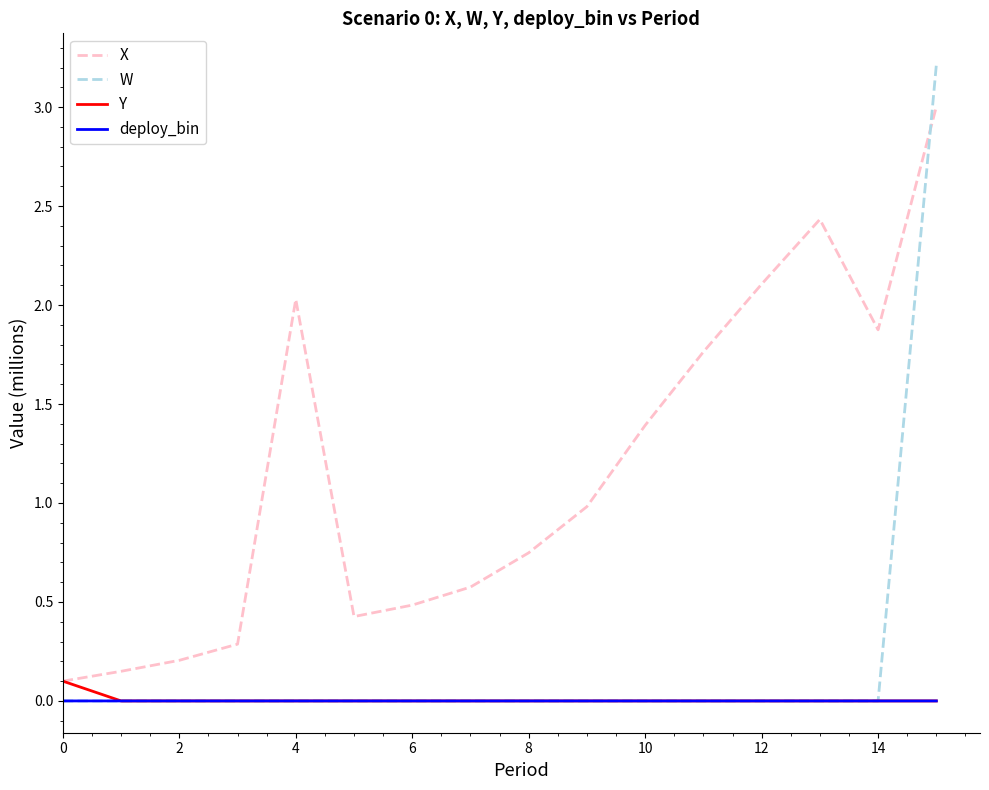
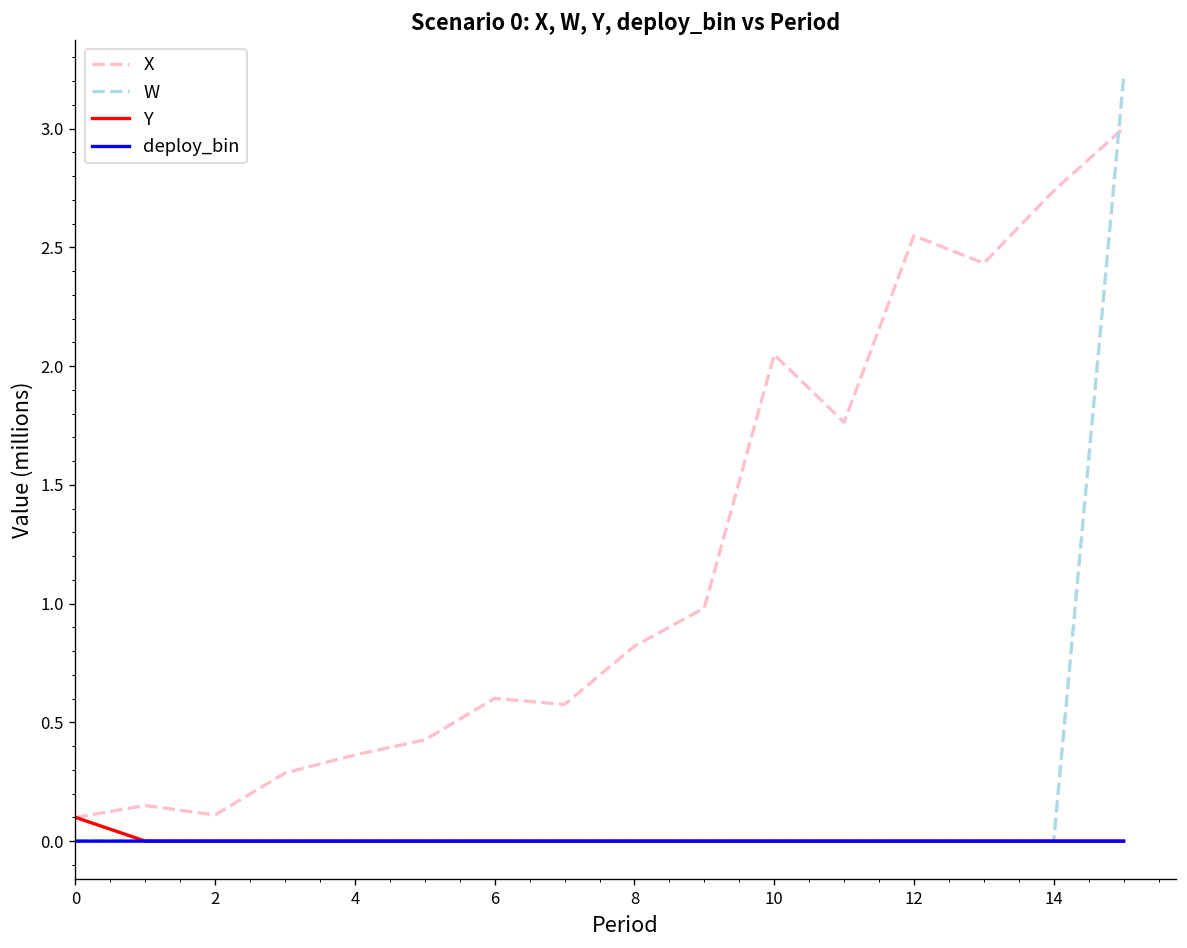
X, 2: 0.21 -> 0.11
X, 4: 2.03 -> 0.36
X, 6: 0.48 -> 0.60
X, 8: 0.75 -> 0.82
X, 10: 1.39 -> 2.05
X, 12: 2.11 -> 2.55
X, 14: 1.87 -> 2.74
